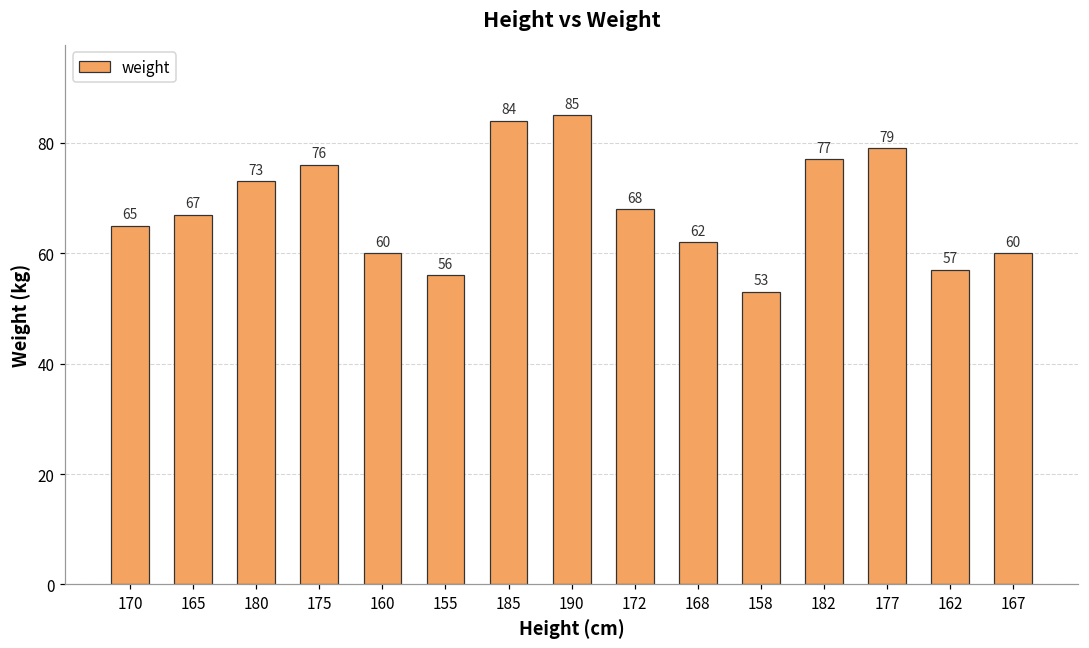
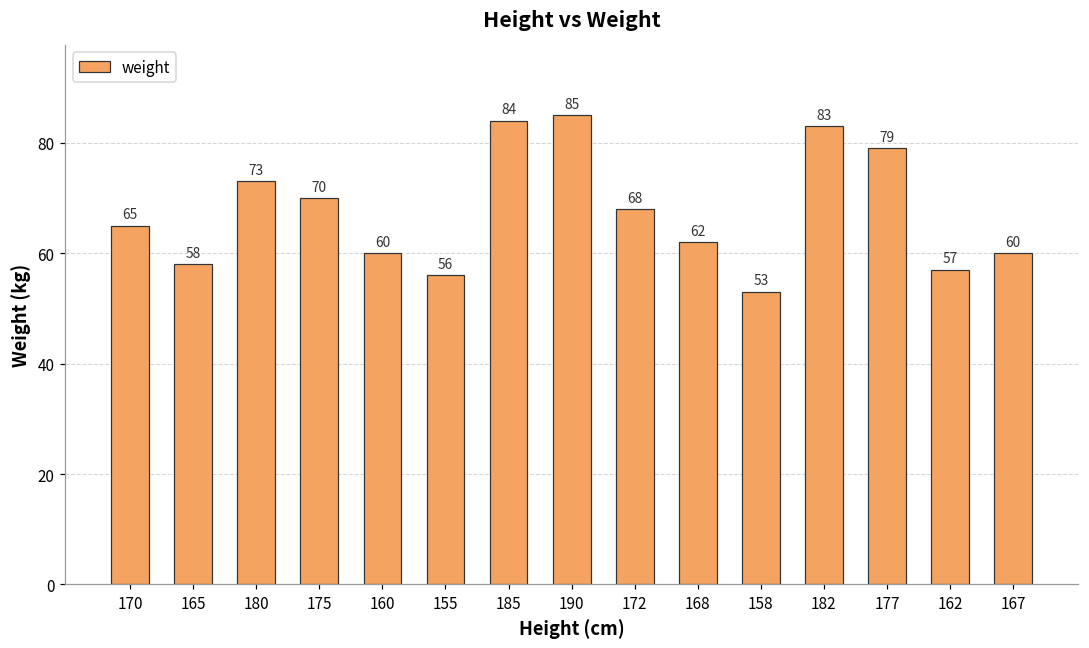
165: 67 -> 58
175: 76 -> 70
182: 77 -> 83
